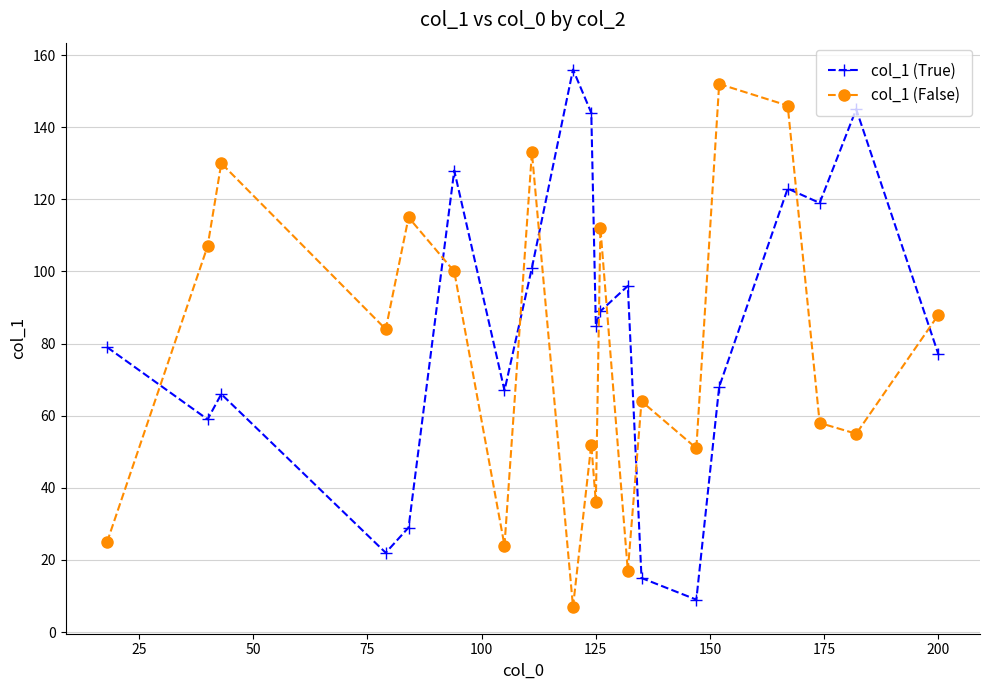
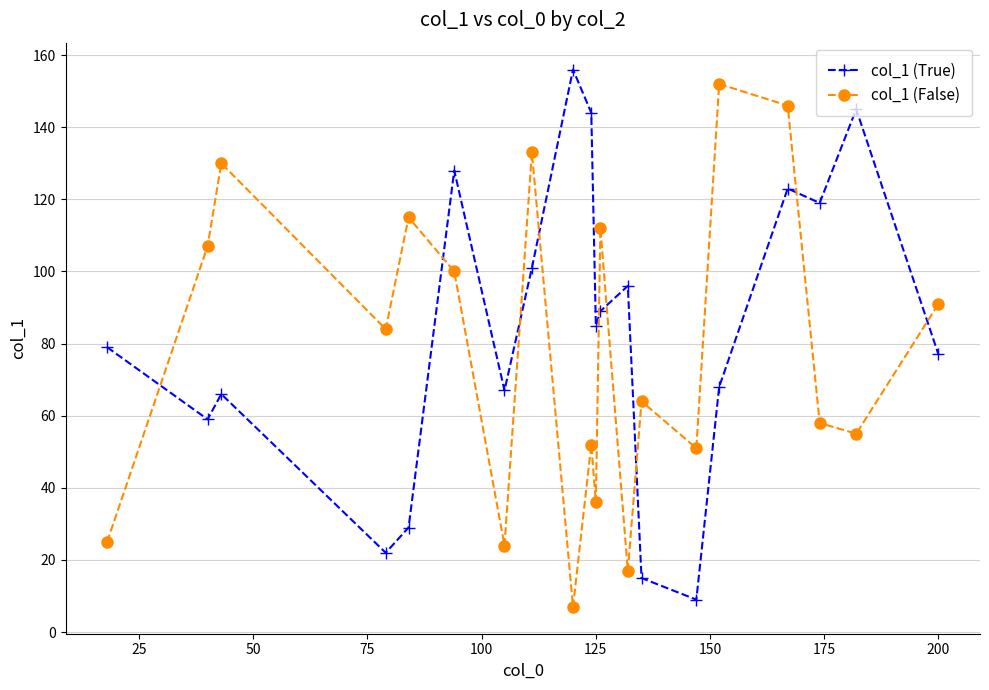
col_1 (False), 200: 88 -> 91
